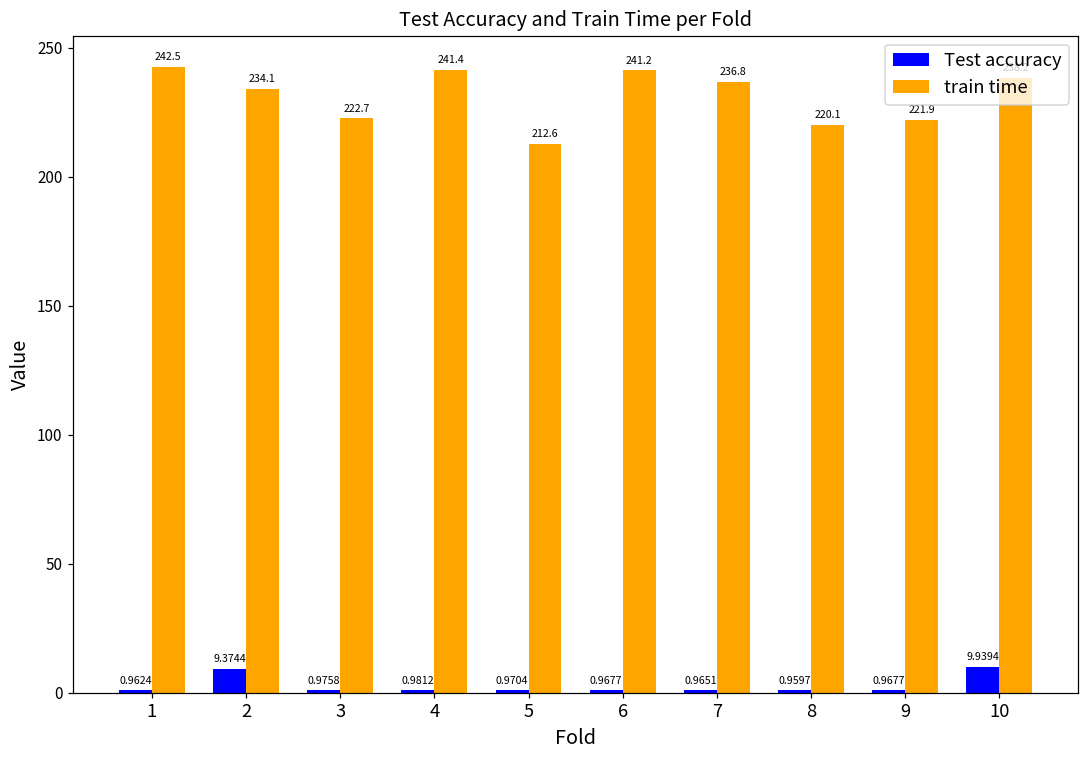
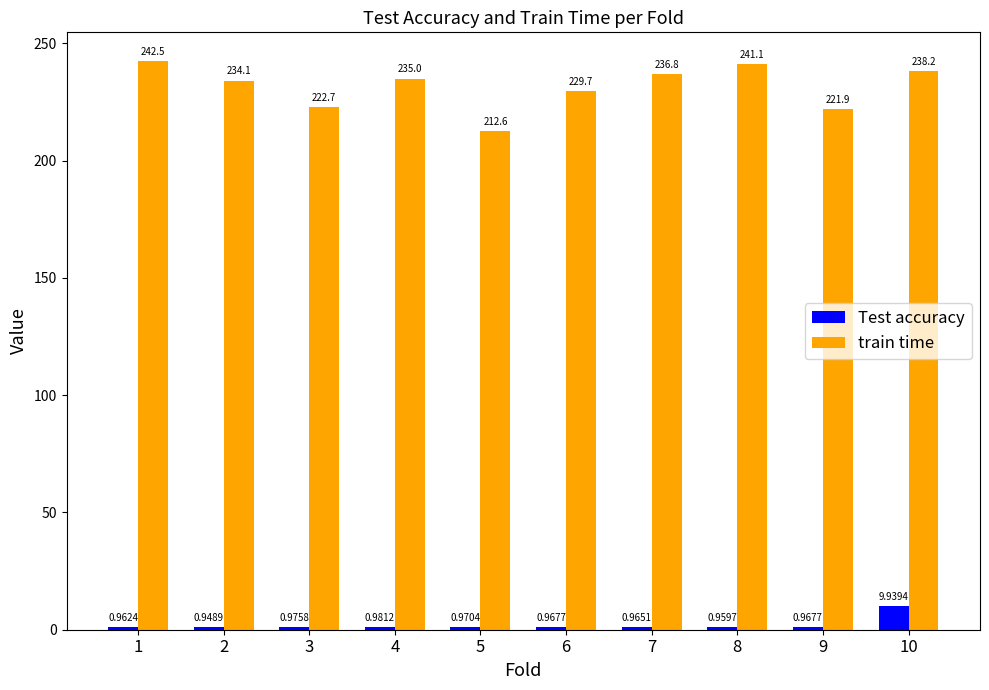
Test accuracy, 2: 9.3744 -> 0.9489
train time, 4: 241.4 -> 235.0
train time, 6: 241.2 -> 229.7
train time, 8: 220.1 -> 241.1
